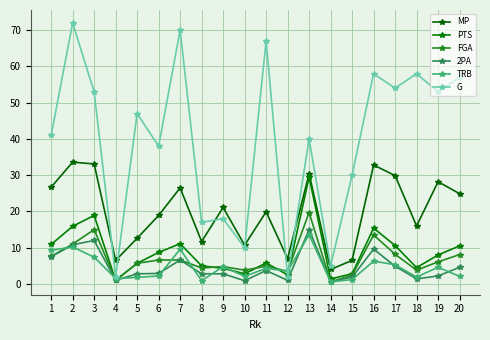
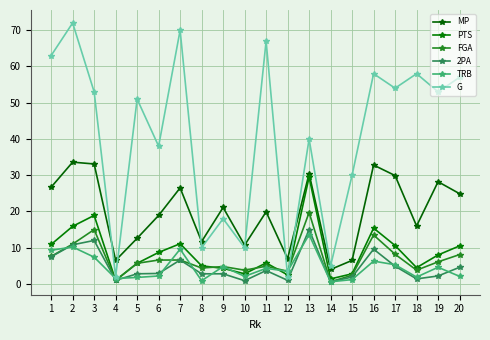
G, 1: 41 -> 63
G, 5: 47 -> 51
G, 8: 17 -> 10
